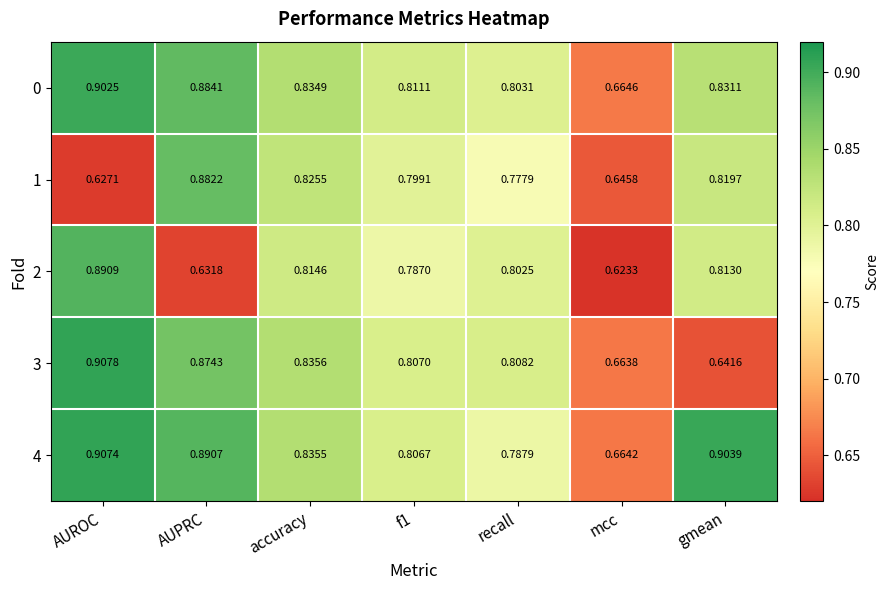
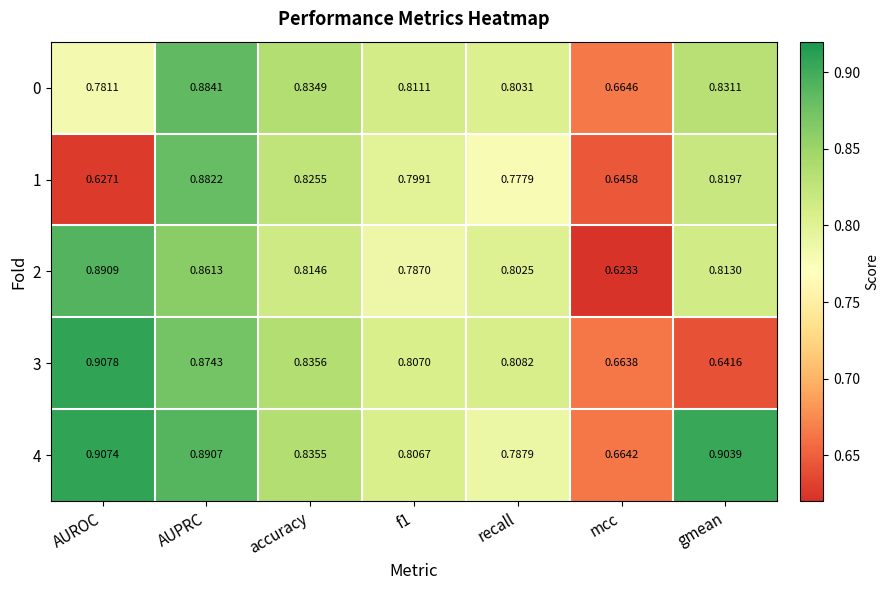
0, AUROC: 0.9025 -> 0.7811
2, AUPRC: 0.6318 -> 0.8613
